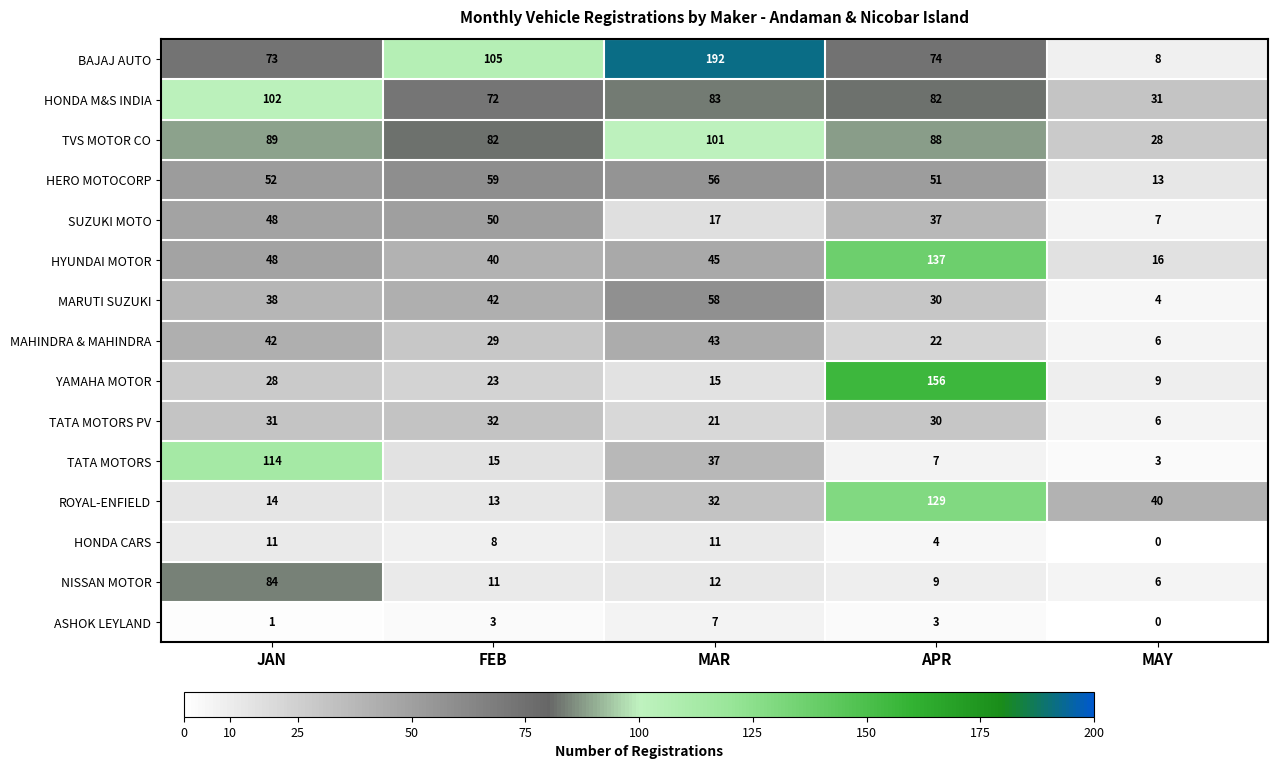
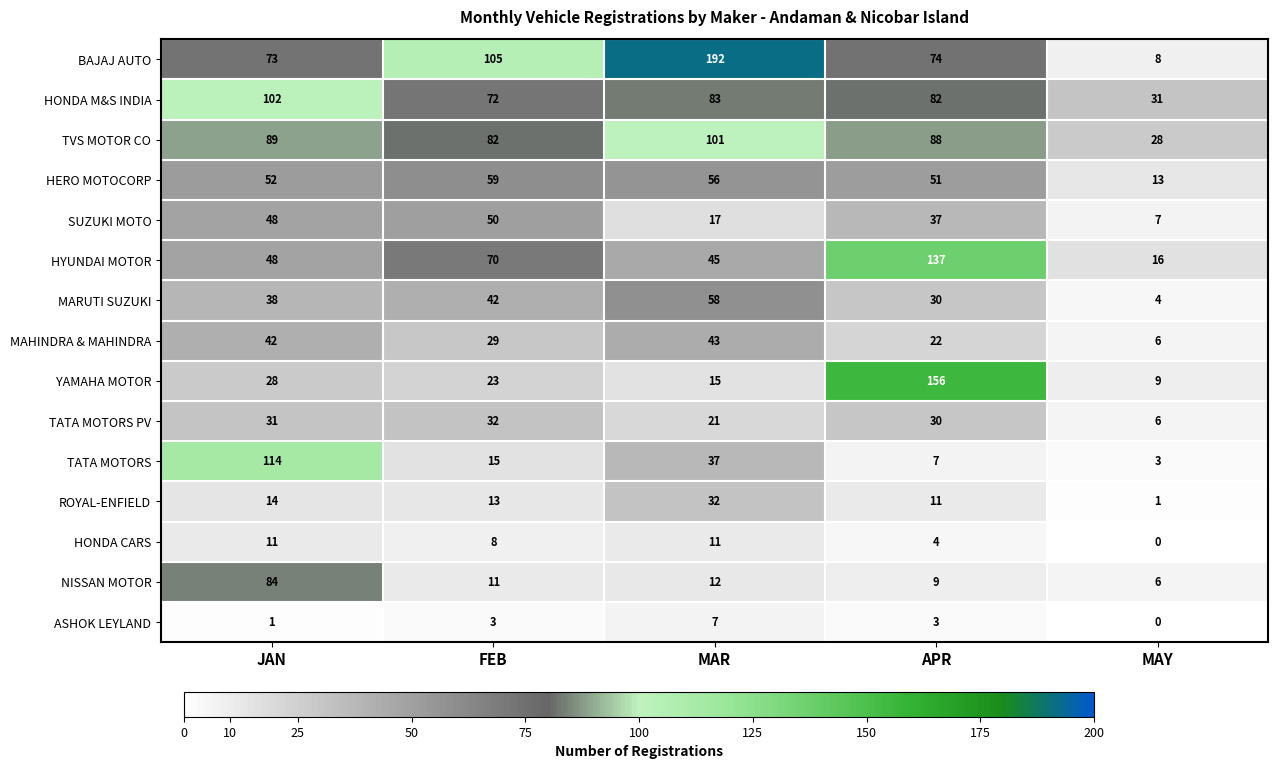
HYUNDAI MOTOR, FEB: 40 -> 70
ROYAL-ENFIELD, APR: 129 -> 11
ROYAL-ENFIELD, MAY: 40 -> 1
